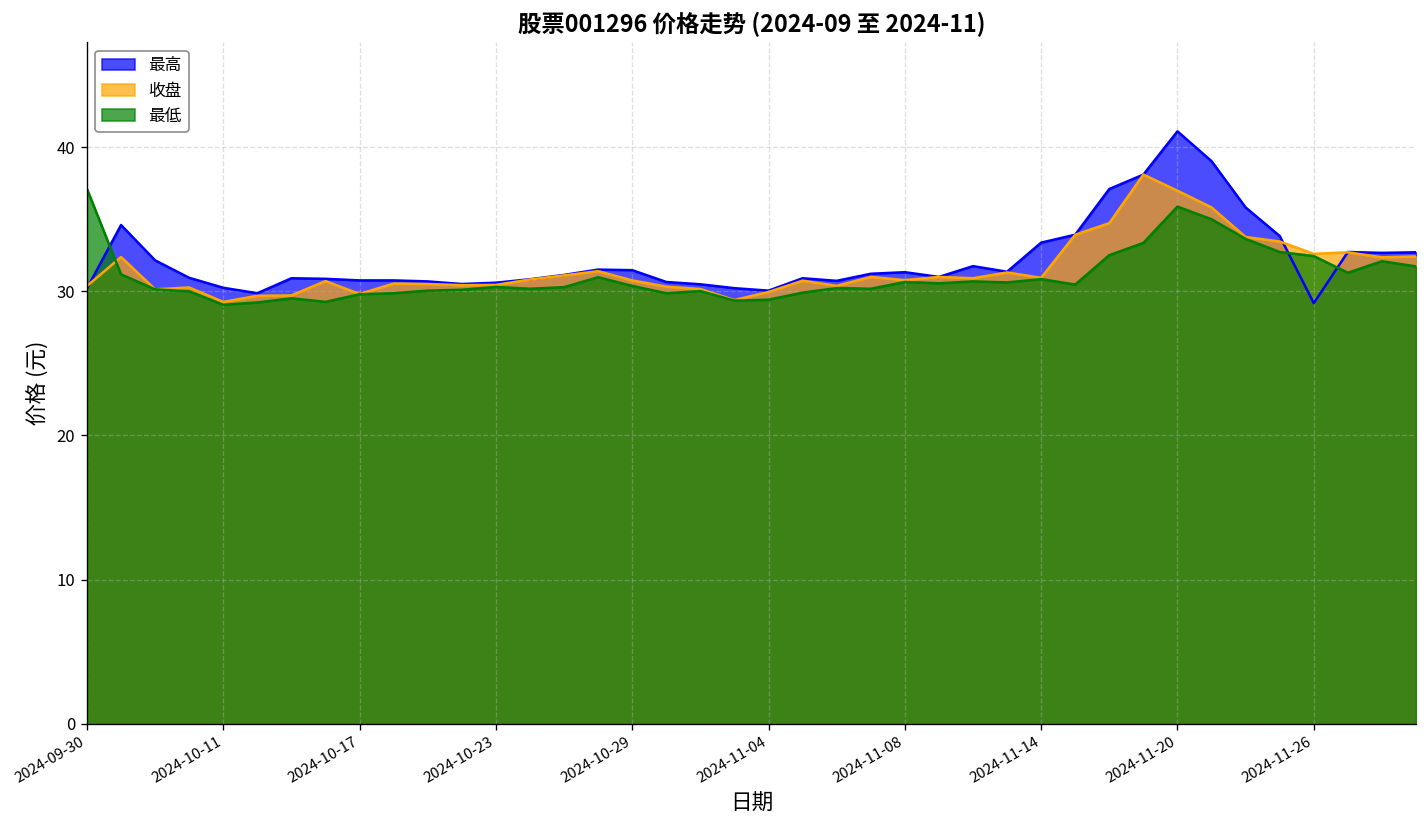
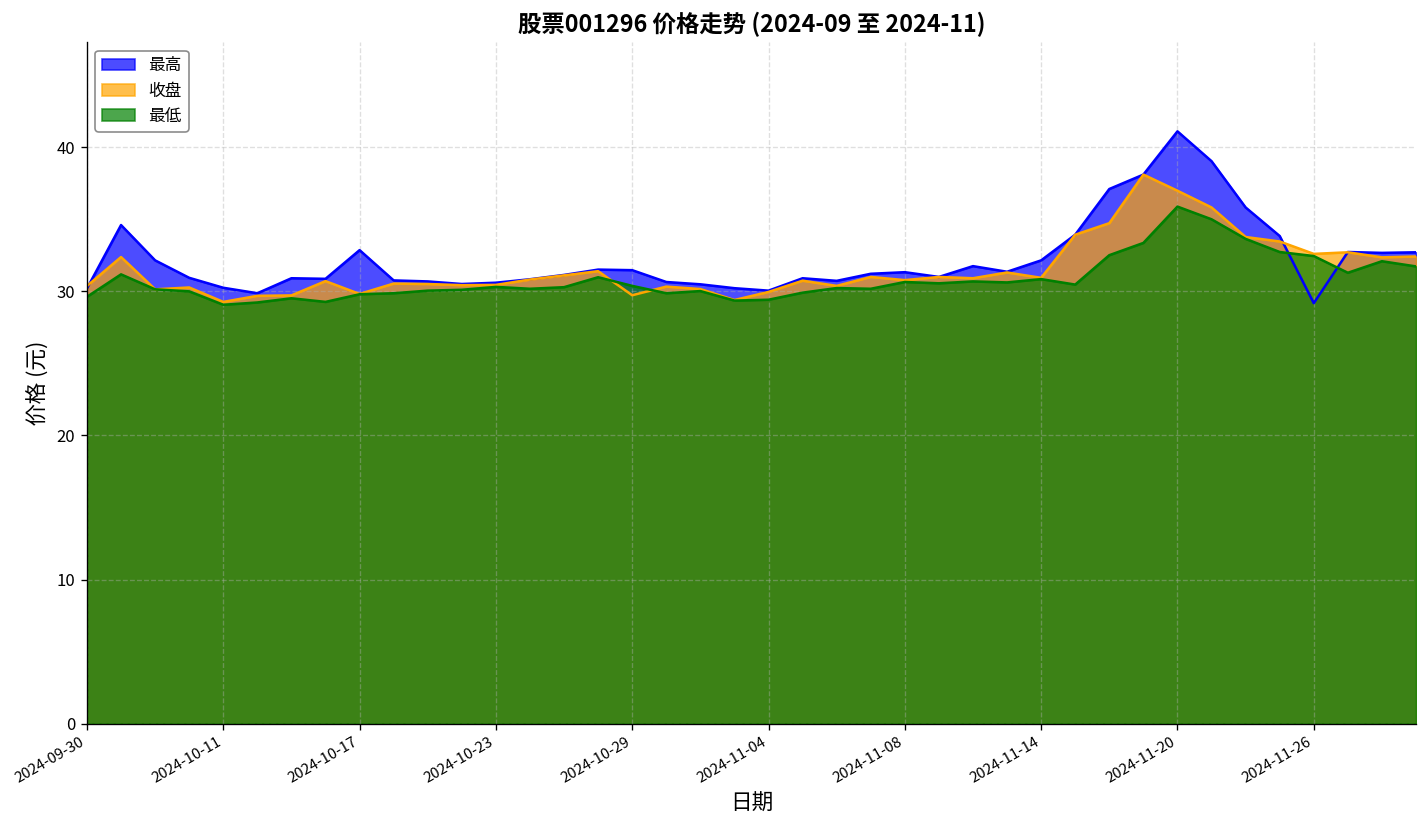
最低, 2024-09-30: 37.1 -> 29.6
最高, 2024-10-17: 30.8 -> 32.9
收盘, 2024-10-29: 30.8 -> 29.7
最高, 2024-11-14: 33.4 -> 32.1
